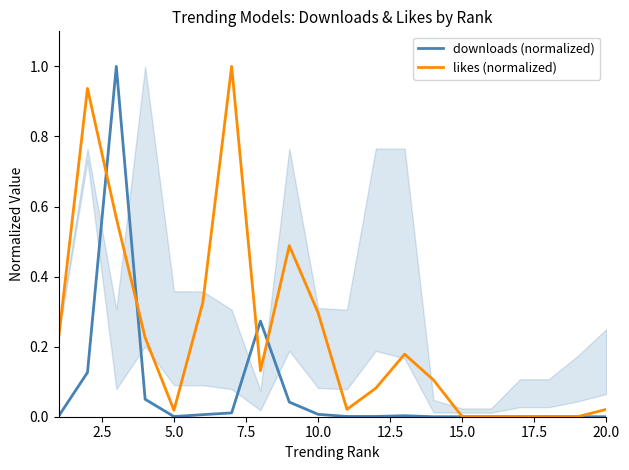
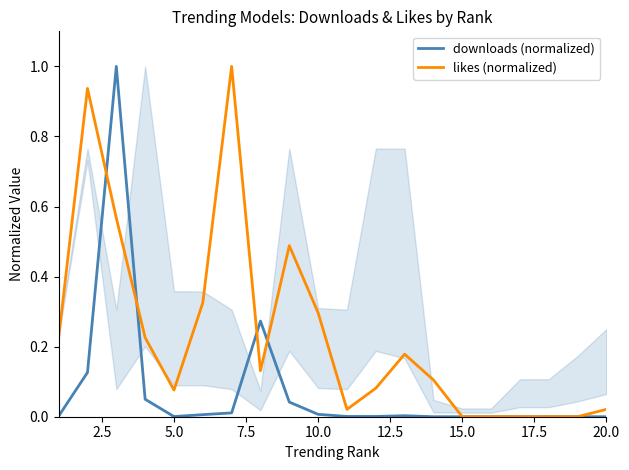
likes (normalized), 5.0: 0.02 -> 0.08
